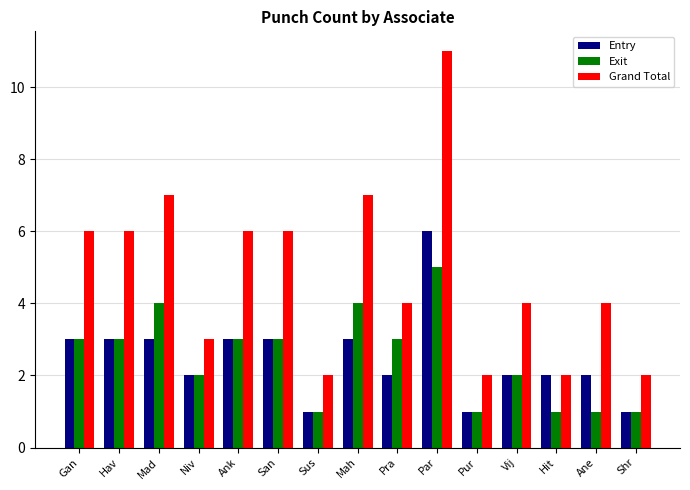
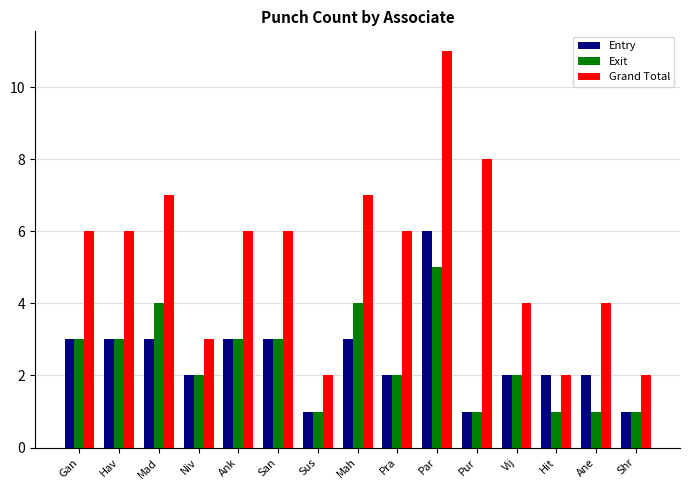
Exit, Pra: 3 -> 2
Grand Total, Pra: 4 -> 6
Grand Total, Pur: 2 -> 8
